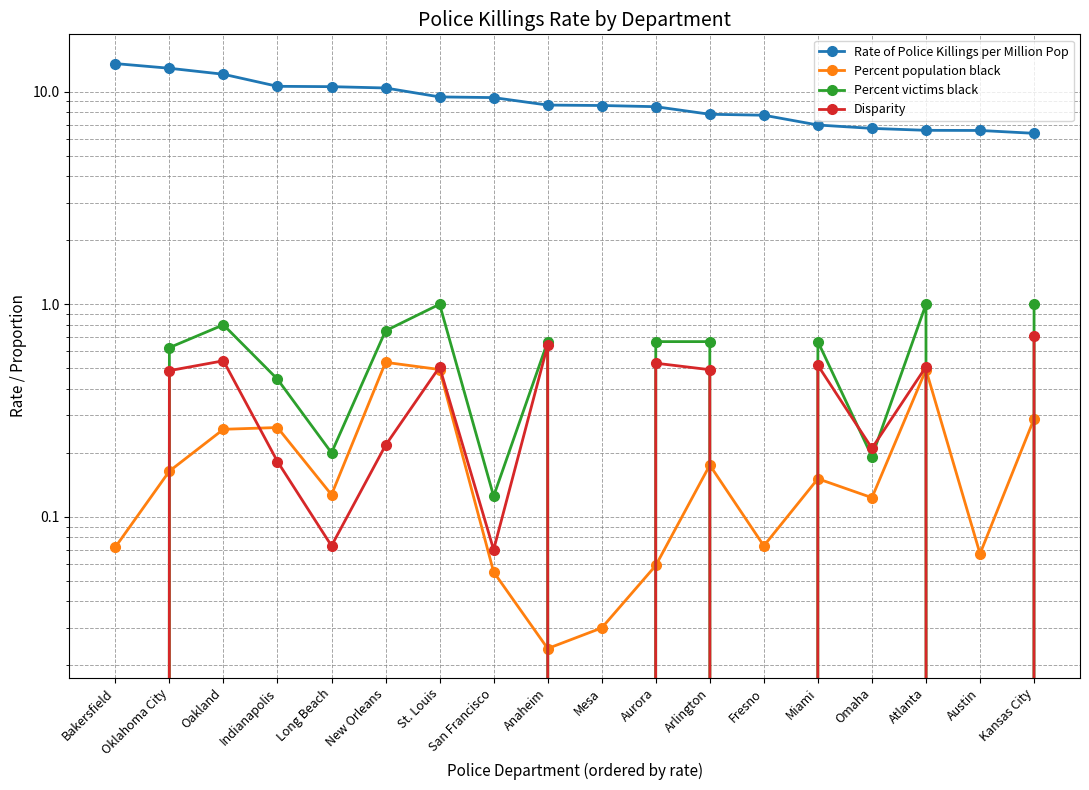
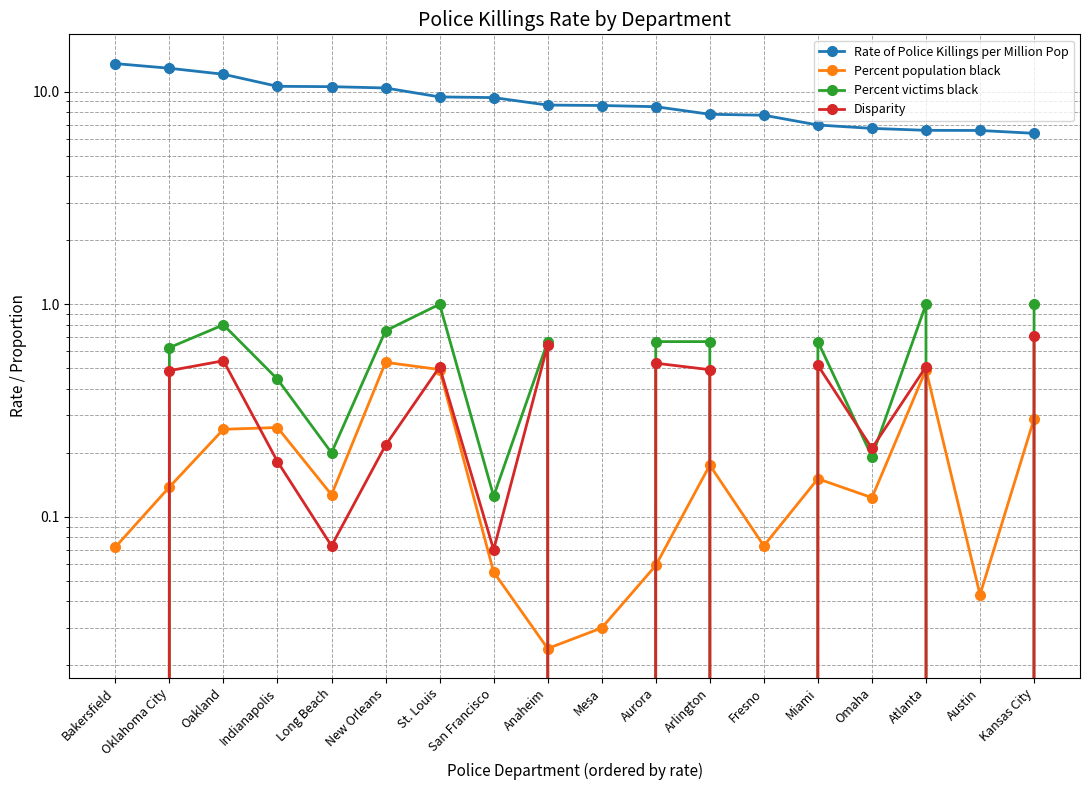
Percent population black, Oklahoma City: 0.16 -> 0.14
Percent population black, Austin: 0.067 -> 0.043
